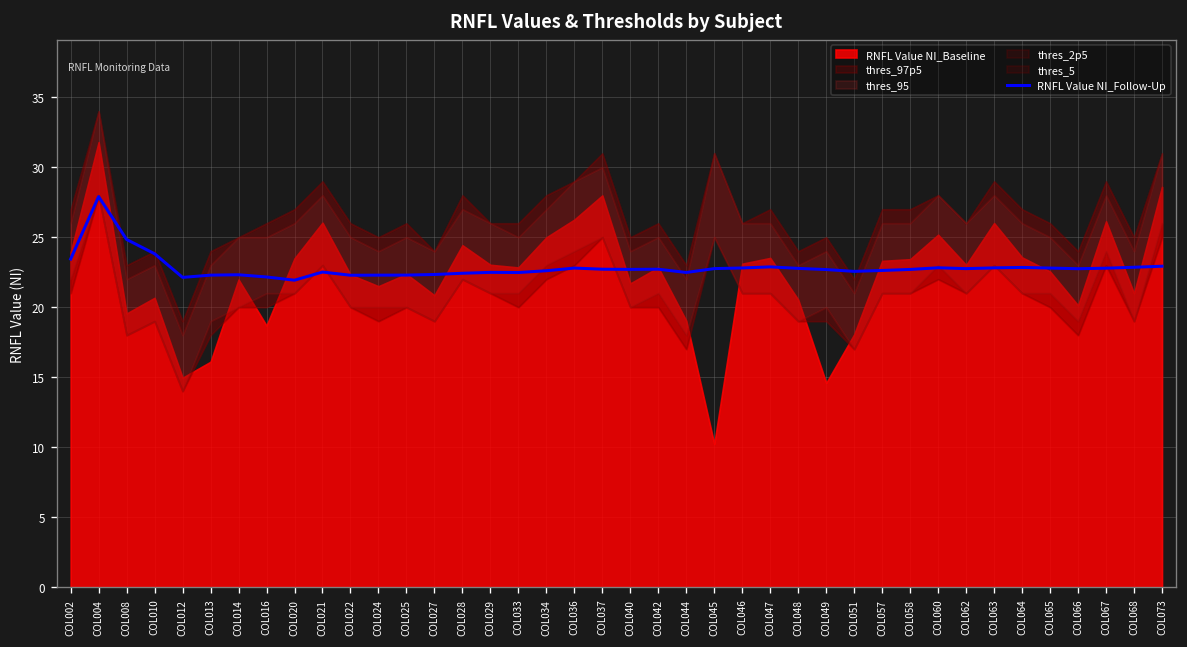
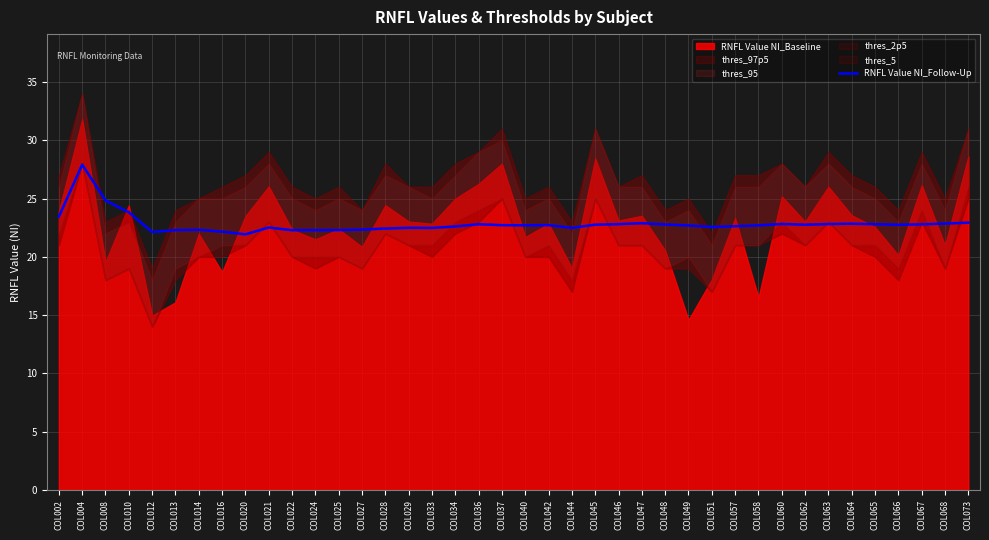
RNFL Value NI_Baseline, COL010: 20.7 -> 24.4
RNFL Value NI_Baseline, COL045: 10.2 -> 28.4
RNFL Value NI_Baseline, COL058: 23.4 -> 16.5
